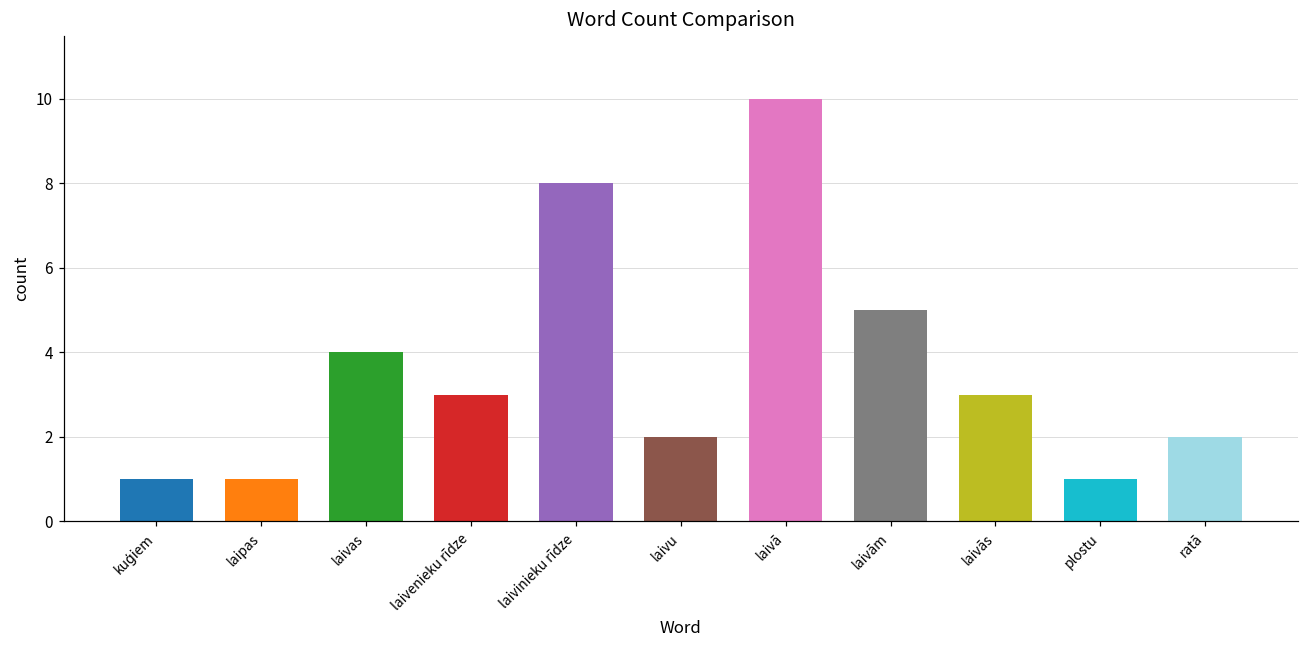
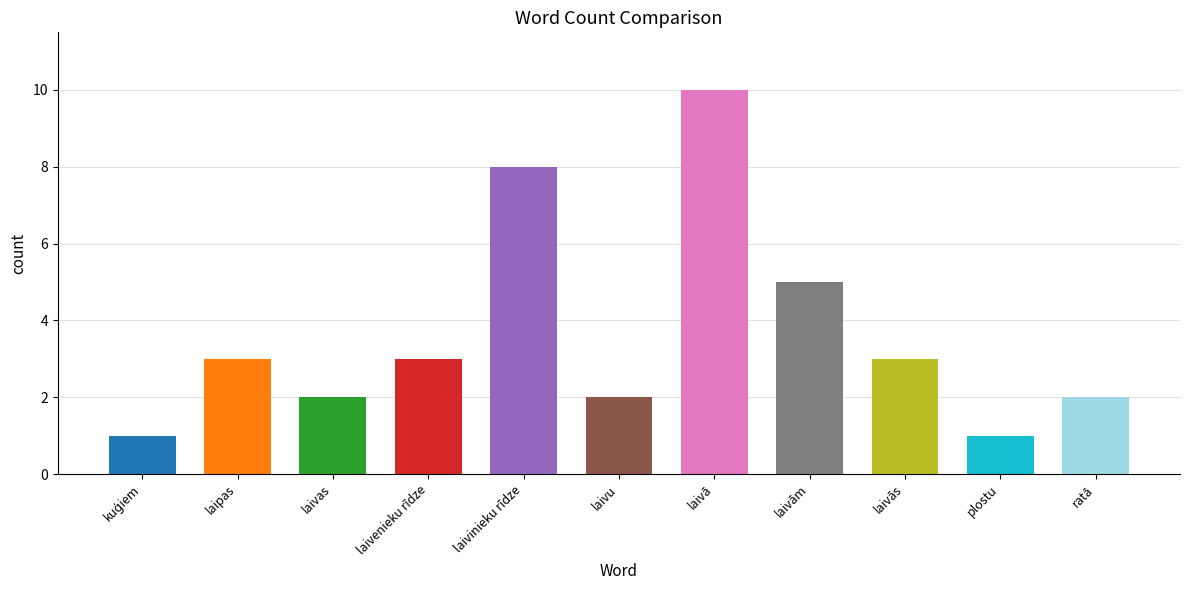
laipas: 1 -> 3
laivas: 4 -> 2
